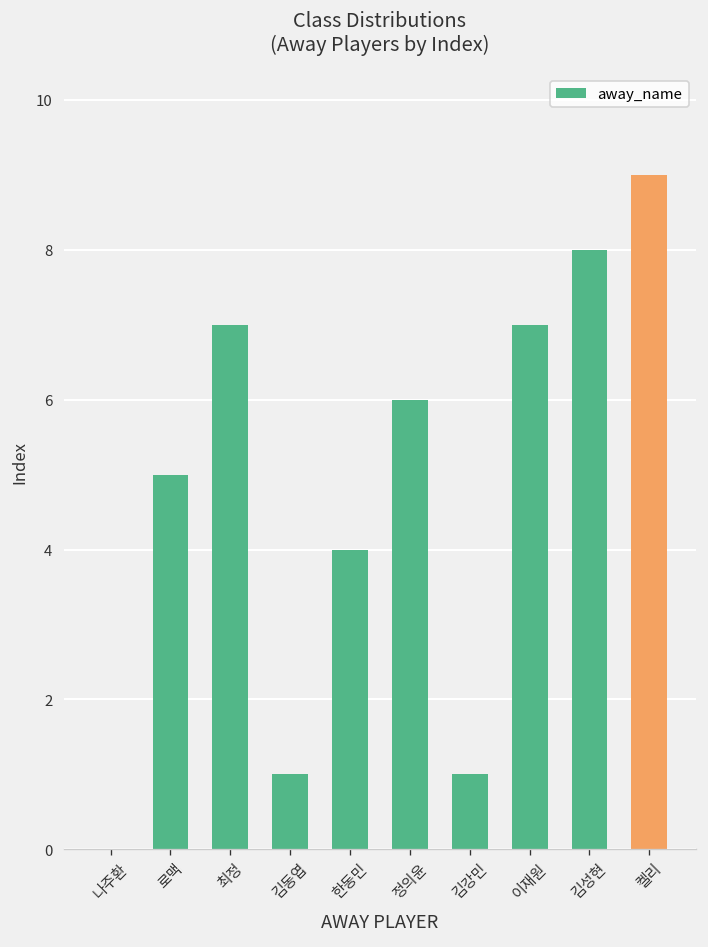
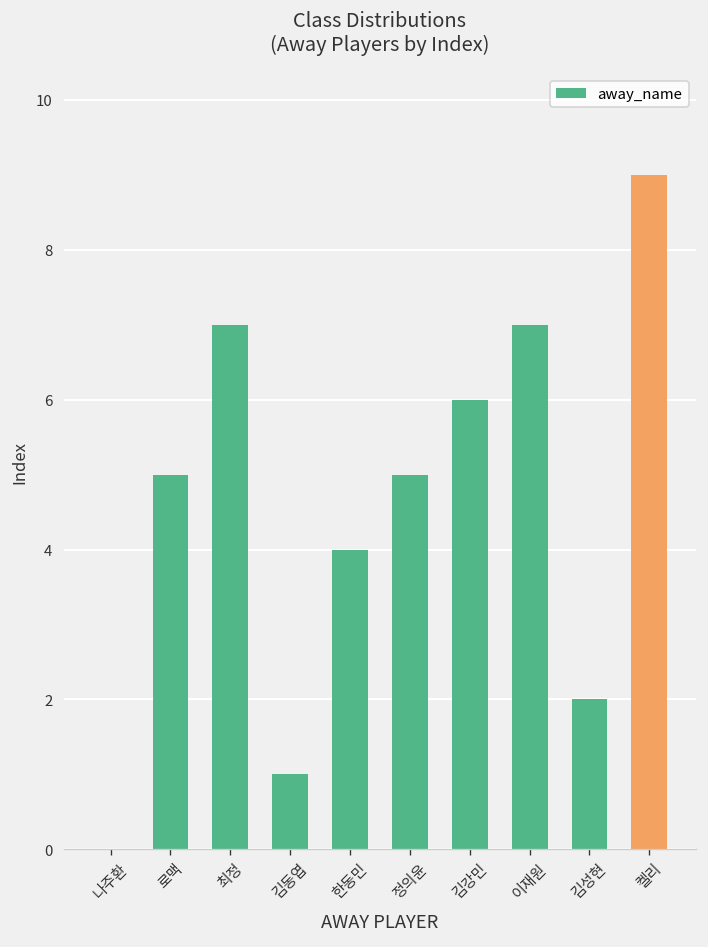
정의윤: 6 -> 5
김강민: 1 -> 6
김성현: 8 -> 2
